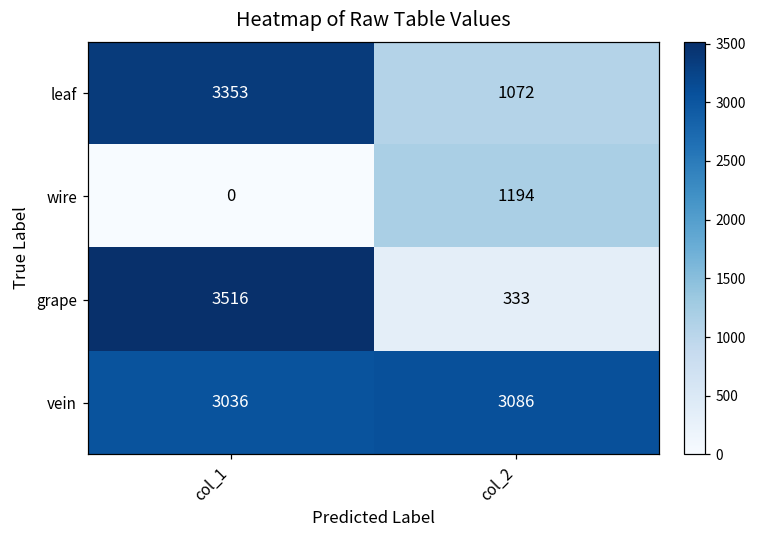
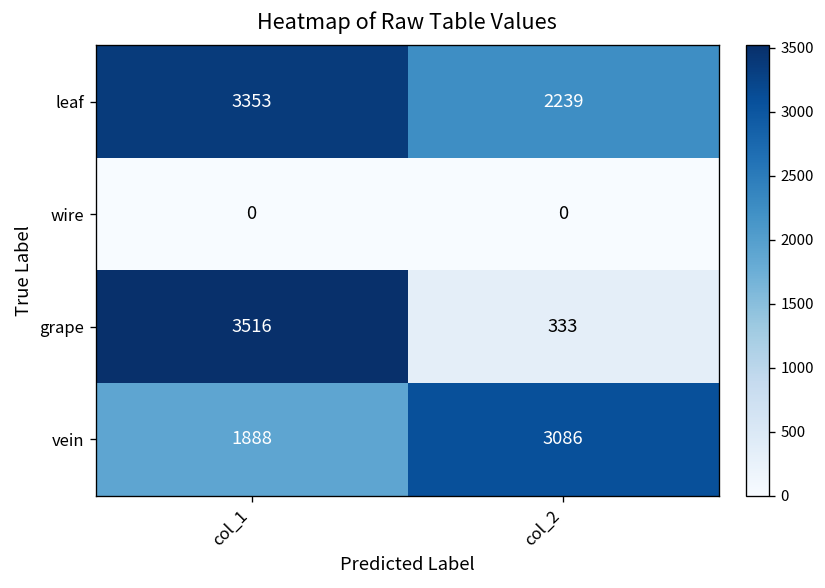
leaf, col_2: 1072 -> 2239
wire, col_2: 1194 -> 0
vein, col_1: 3036 -> 1888
